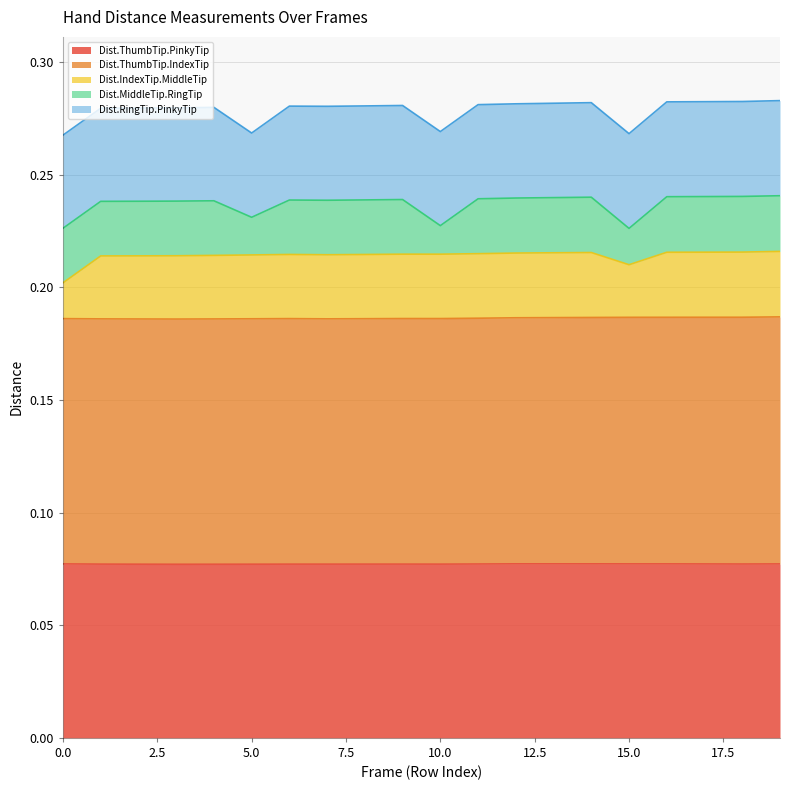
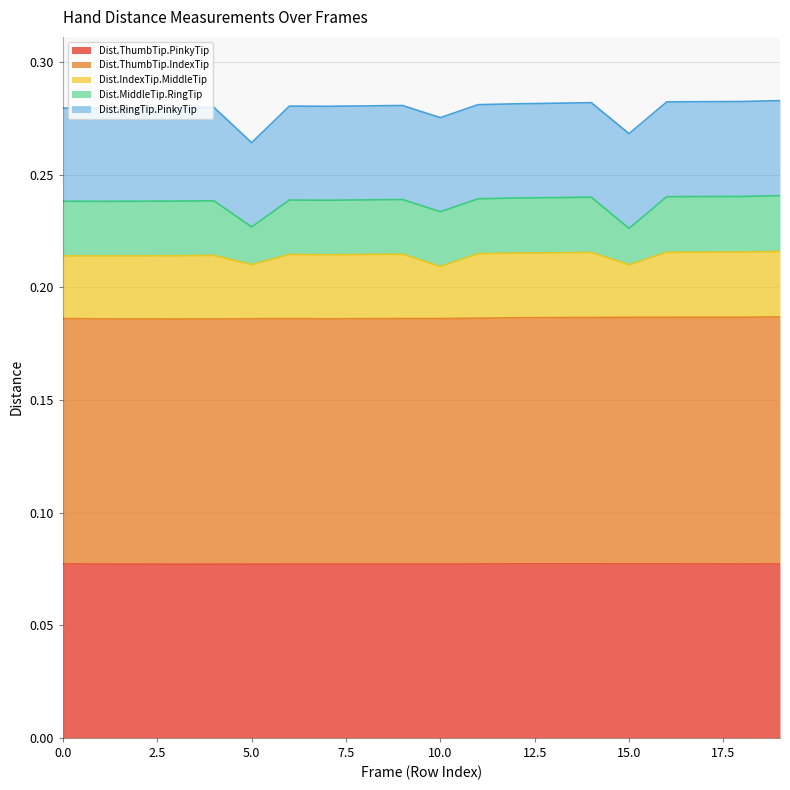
Dist.IndexTip.MiddleTip, 0.0: 0.016 -> 0.028
Dist.IndexTip.MiddleTip, 5.0: 0.028 -> 0.024
Dist.IndexTip.MiddleTip, 10.0: 0.029 -> 0.023
Dist.MiddleTip.RingTip, 10.0: 0.013 -> 0.024
